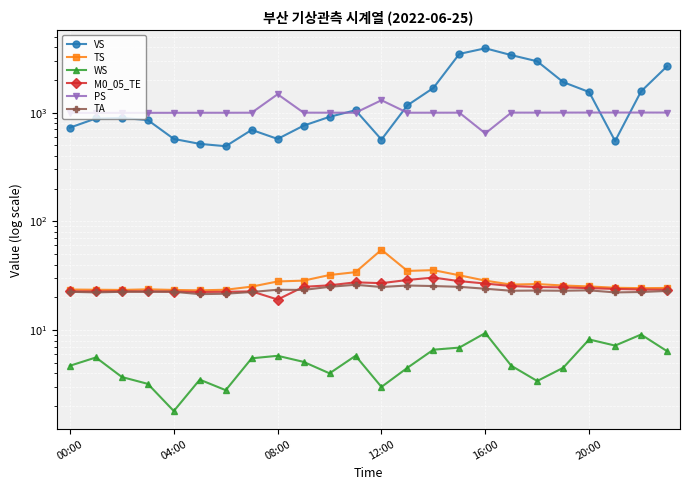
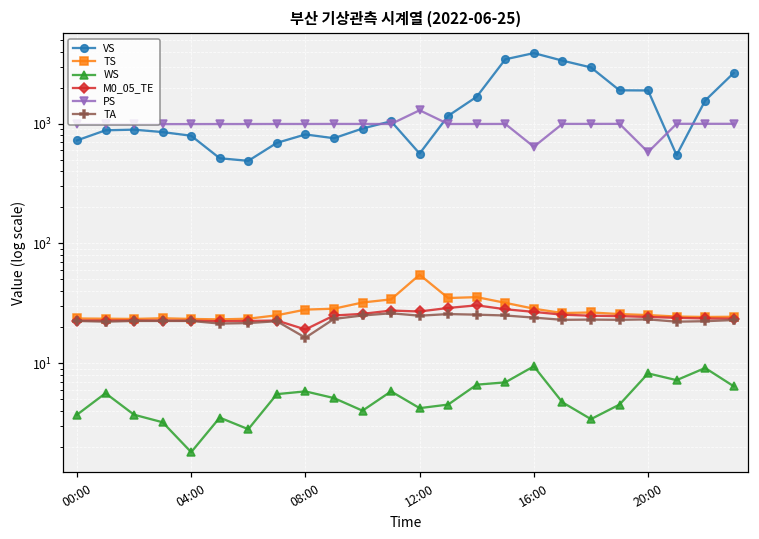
WS, 00:00: 4.7 -> 3.7
VS, 04:00: 600 -> 800
VS, 08:00: 600 -> 800
PS, 08:00: 1500 -> 1000
TA, 08:00: 24 -> 16
WS, 12:00: 3.0 -> 4.2
VS, 20:00: 1500 -> 1900
PS, 20:00: 1000 -> 600
